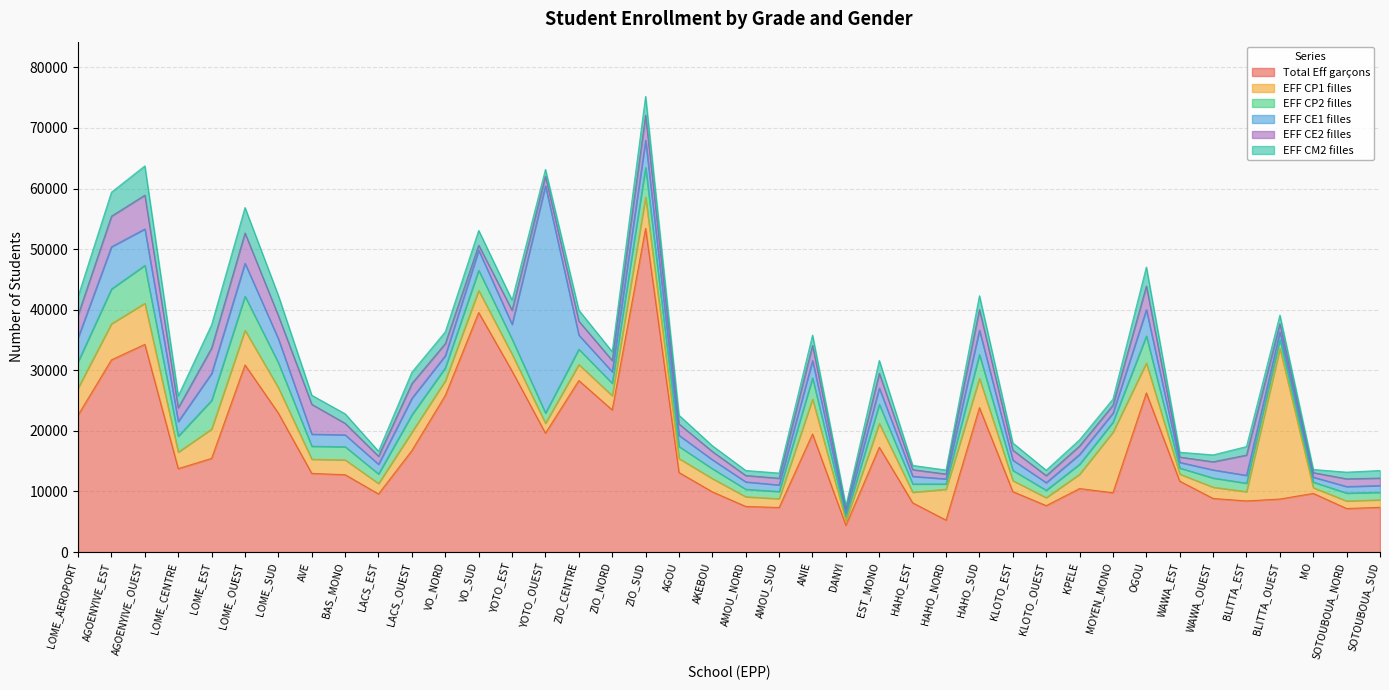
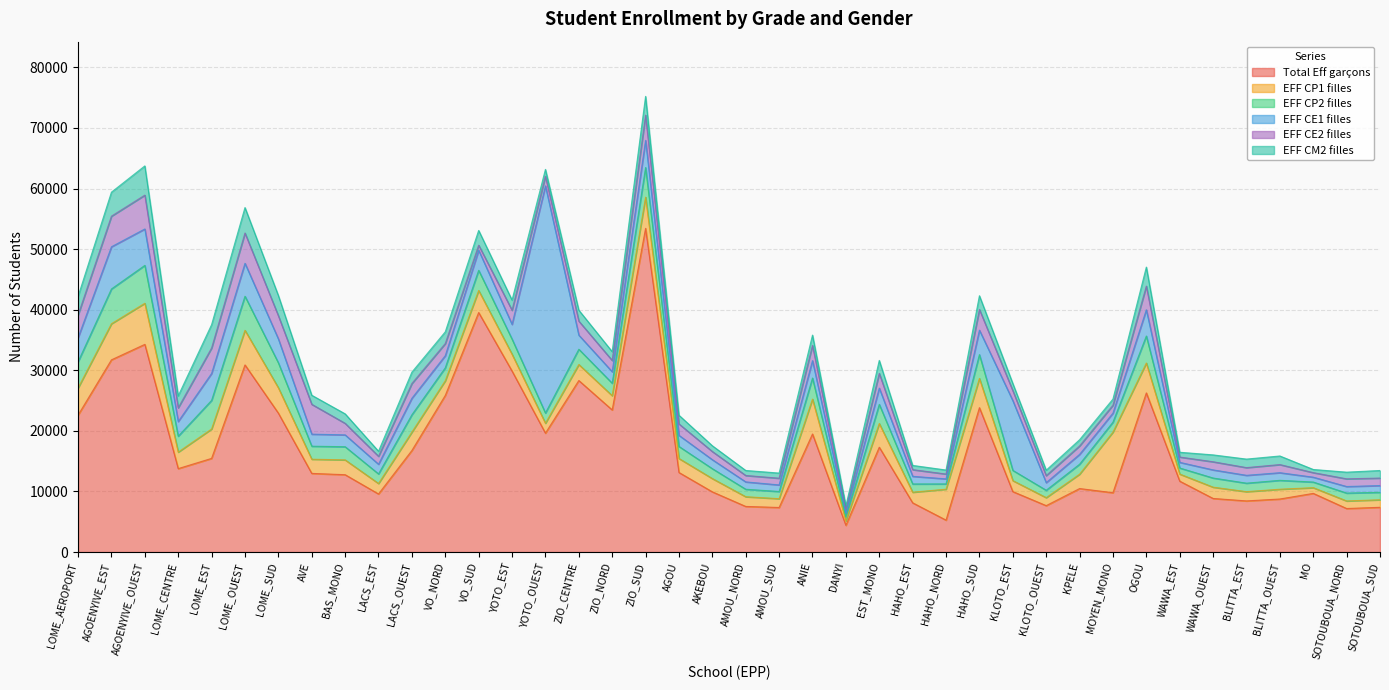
EFF CE1 filles, KLOTO_EST: 2000 -> 12000
EFF CE2 filles, BLITTA_EST: 3000 -> 1000
EFF CP1 filles, BLITTA_OUEST: 25000 -> 2000
